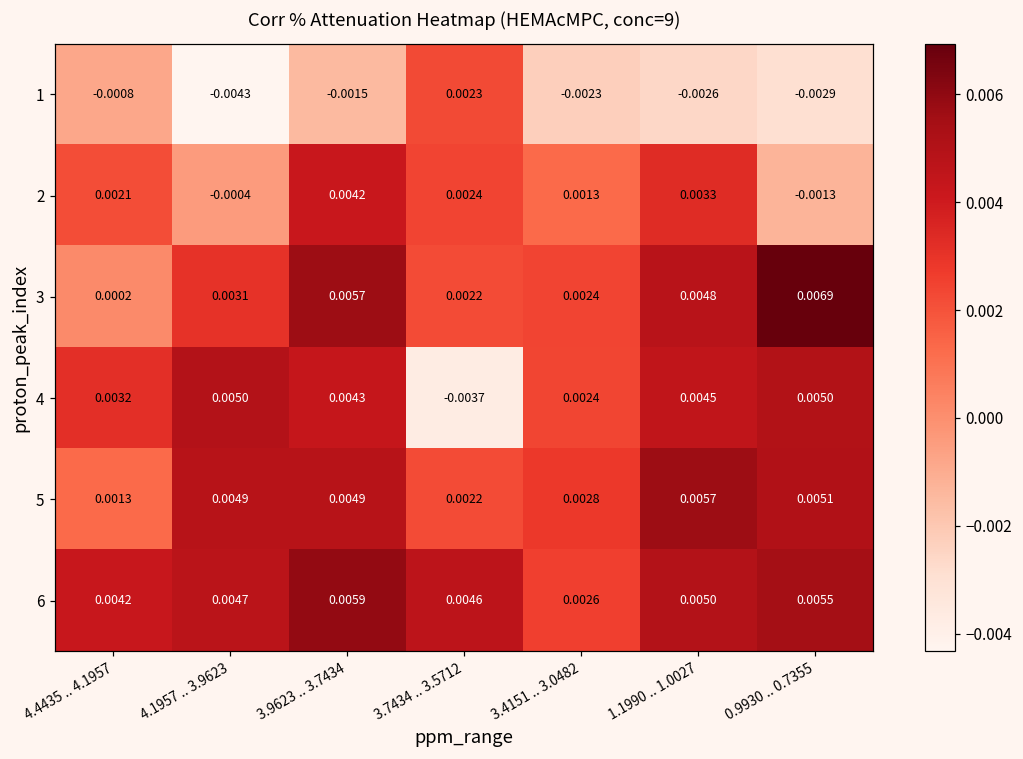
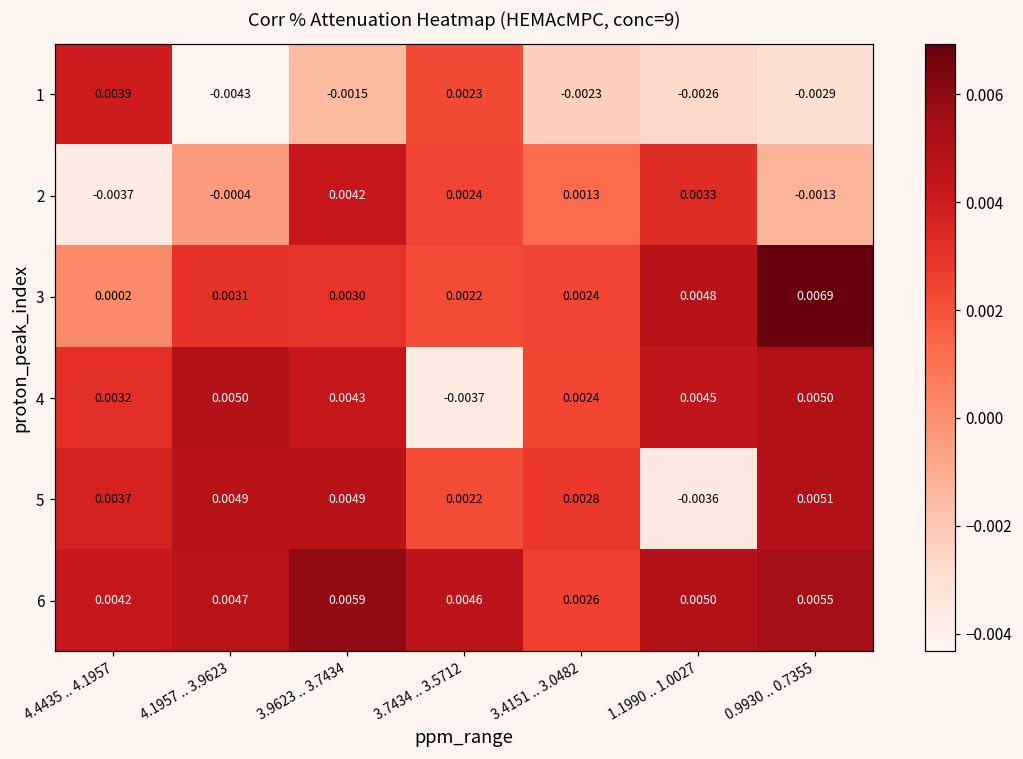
1, 4.4435 .. 4.1957: -0.0008 -> 0.0039
2, 4.4435 .. 4.1957: 0.0021 -> -0.0037
3, 3.9623 .. 3.7434: 0.0057 -> 0.0030
5, 4.4435 .. 4.1957: 0.0013 -> 0.0037
5, 1.1990 .. 1.0027: 0.0057 -> -0.0036
